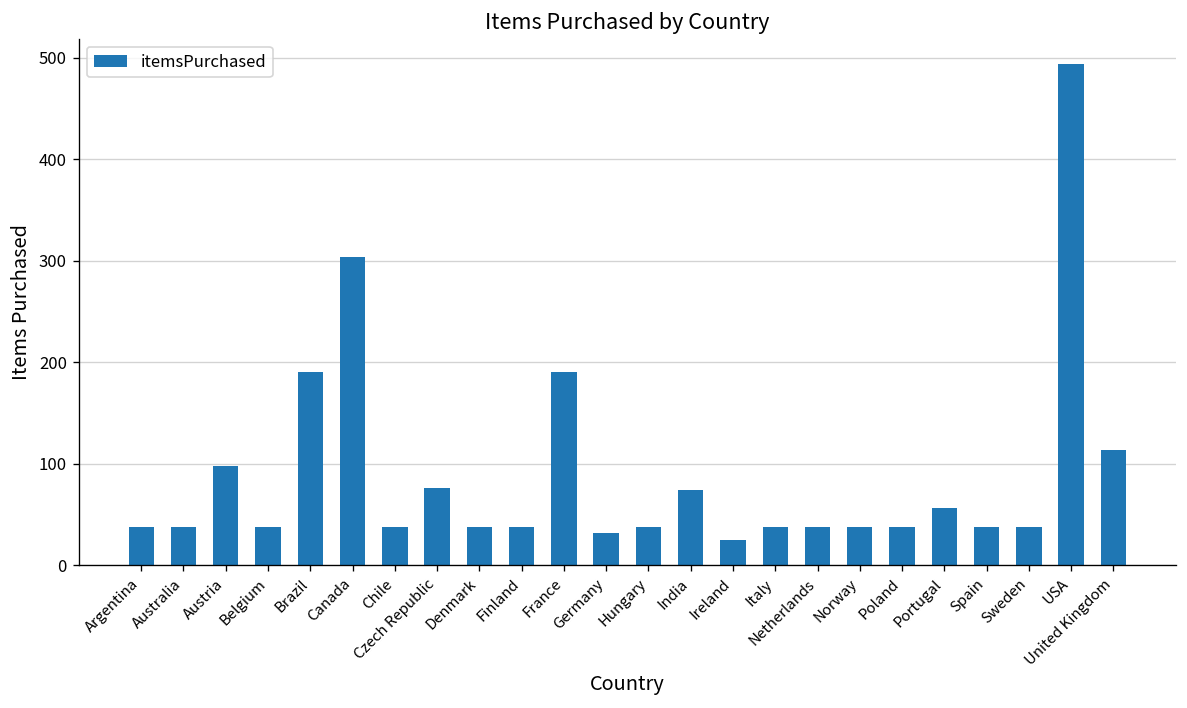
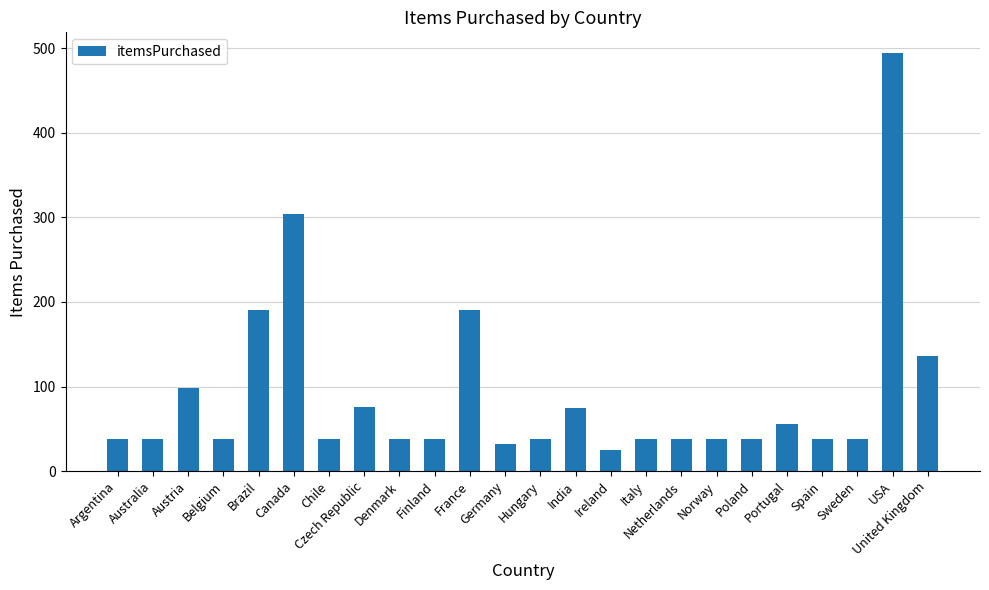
United Kingdom: 110 -> 140
